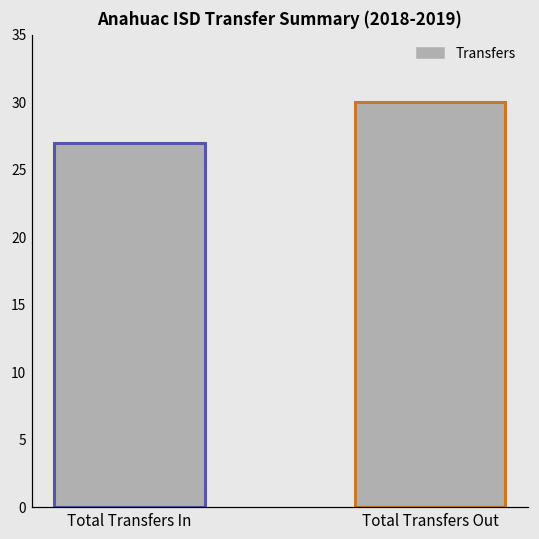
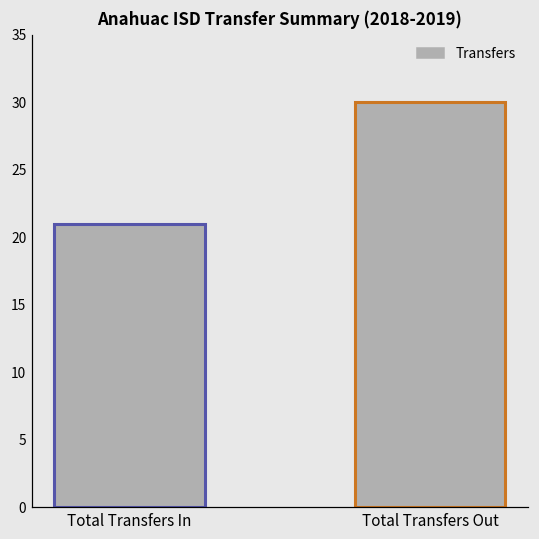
Total Transfers In: 27 -> 21
